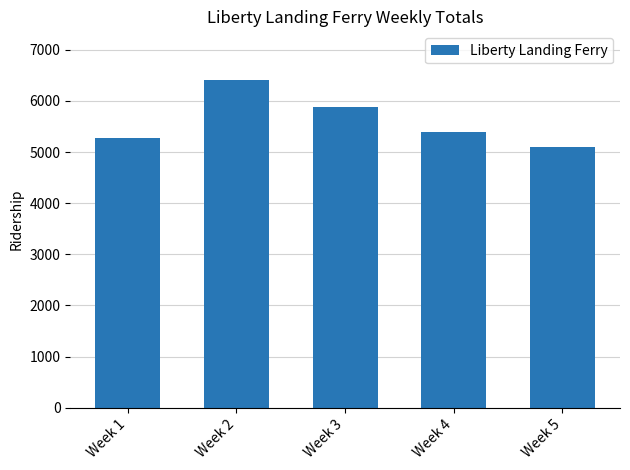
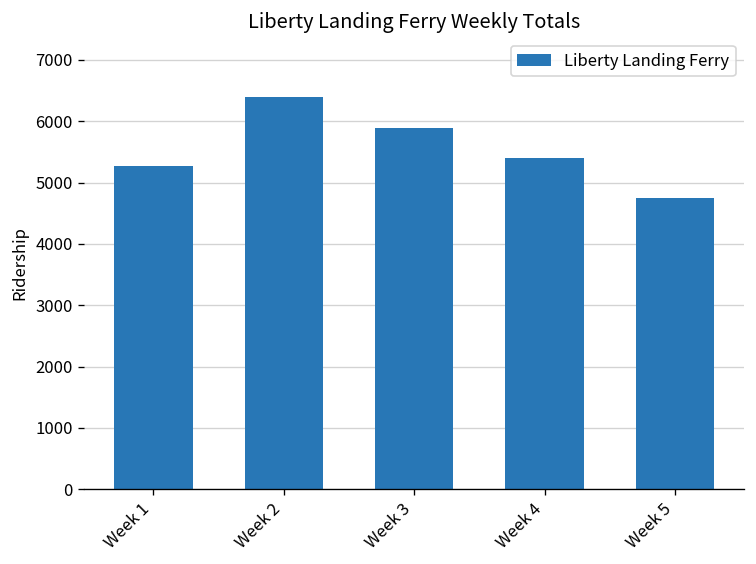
Week 5: 5100 -> 4800
